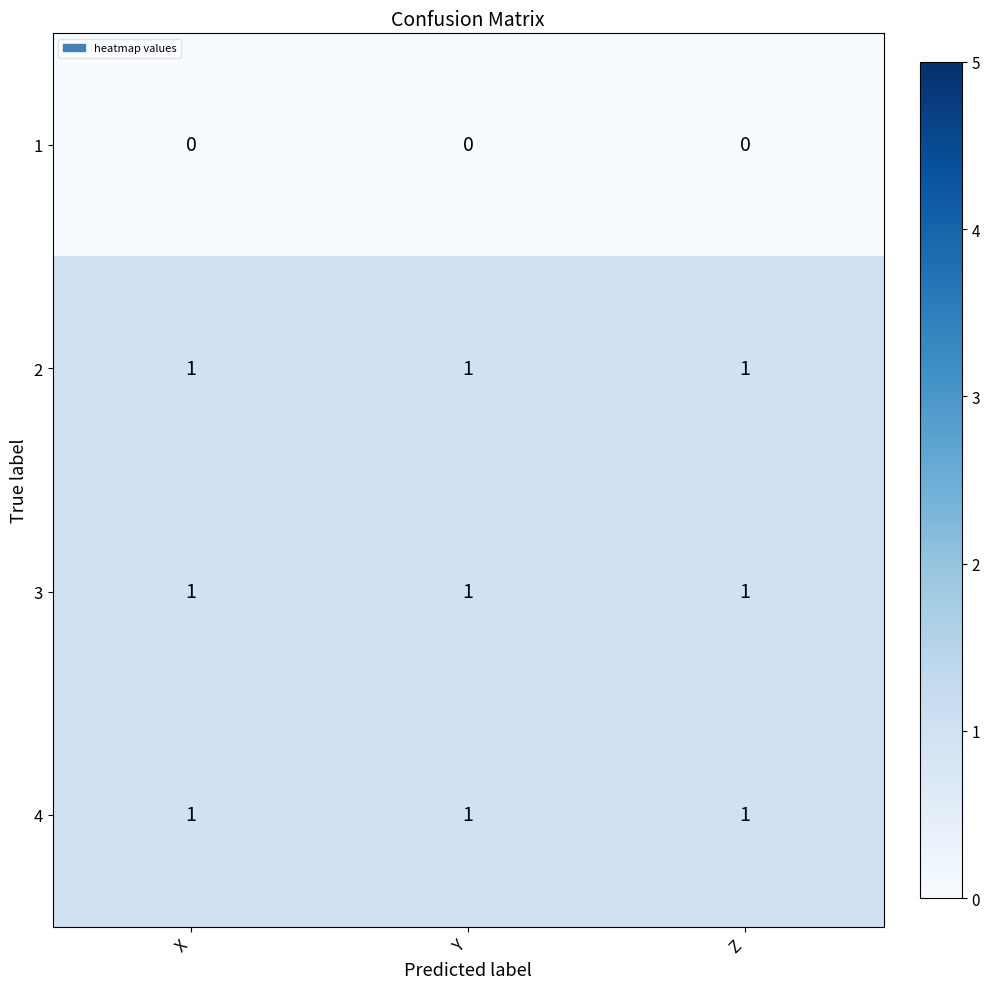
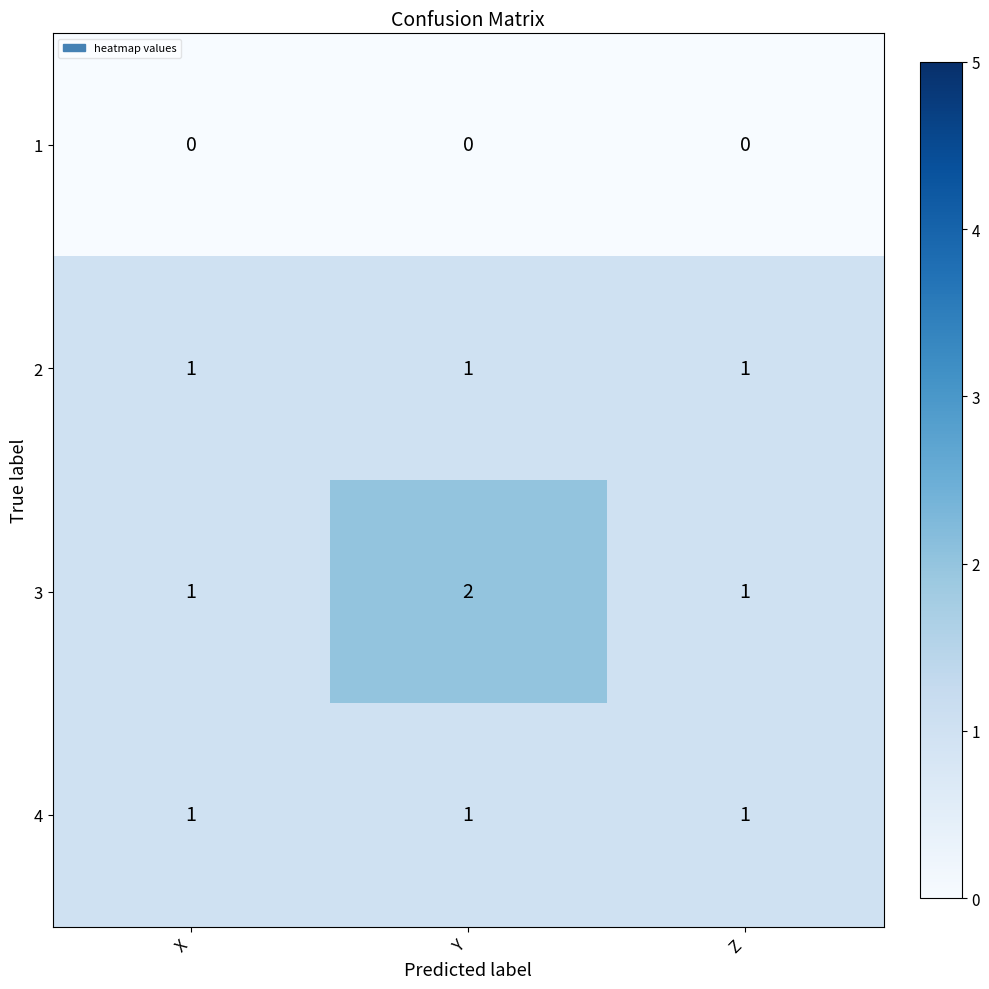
3, Y: 1 -> 2
